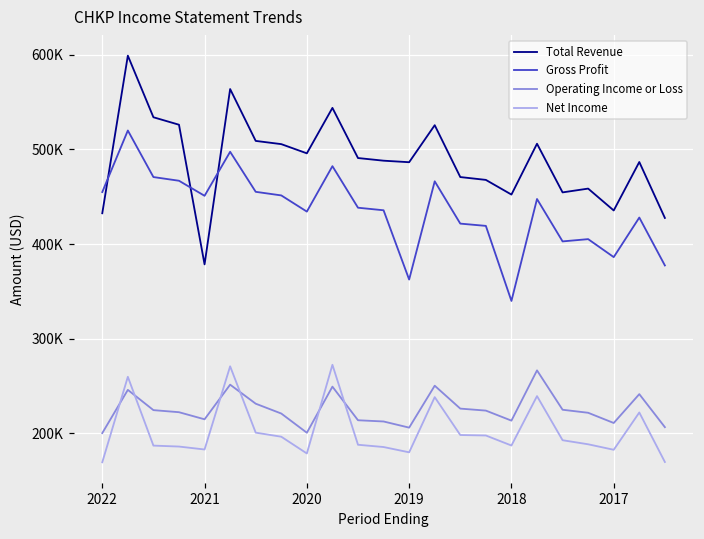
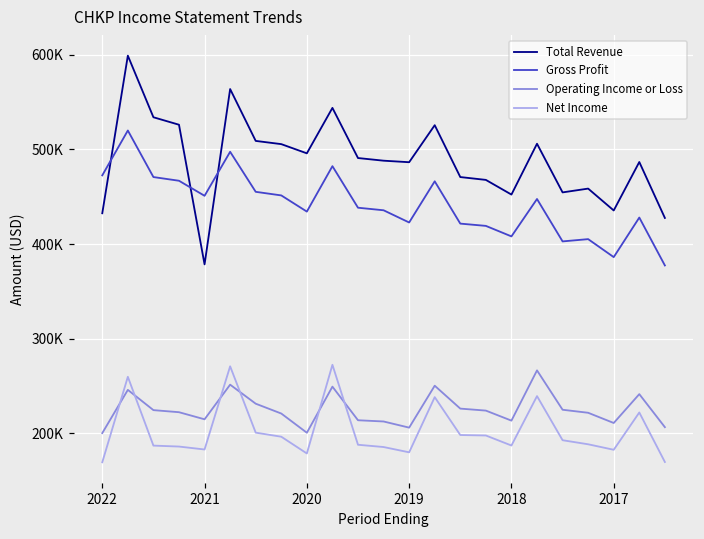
Gross Profit, 2022: 450000 -> 470000
Gross Profit, 2019: 360000 -> 420000
Gross Profit, 2018: 340000 -> 410000
